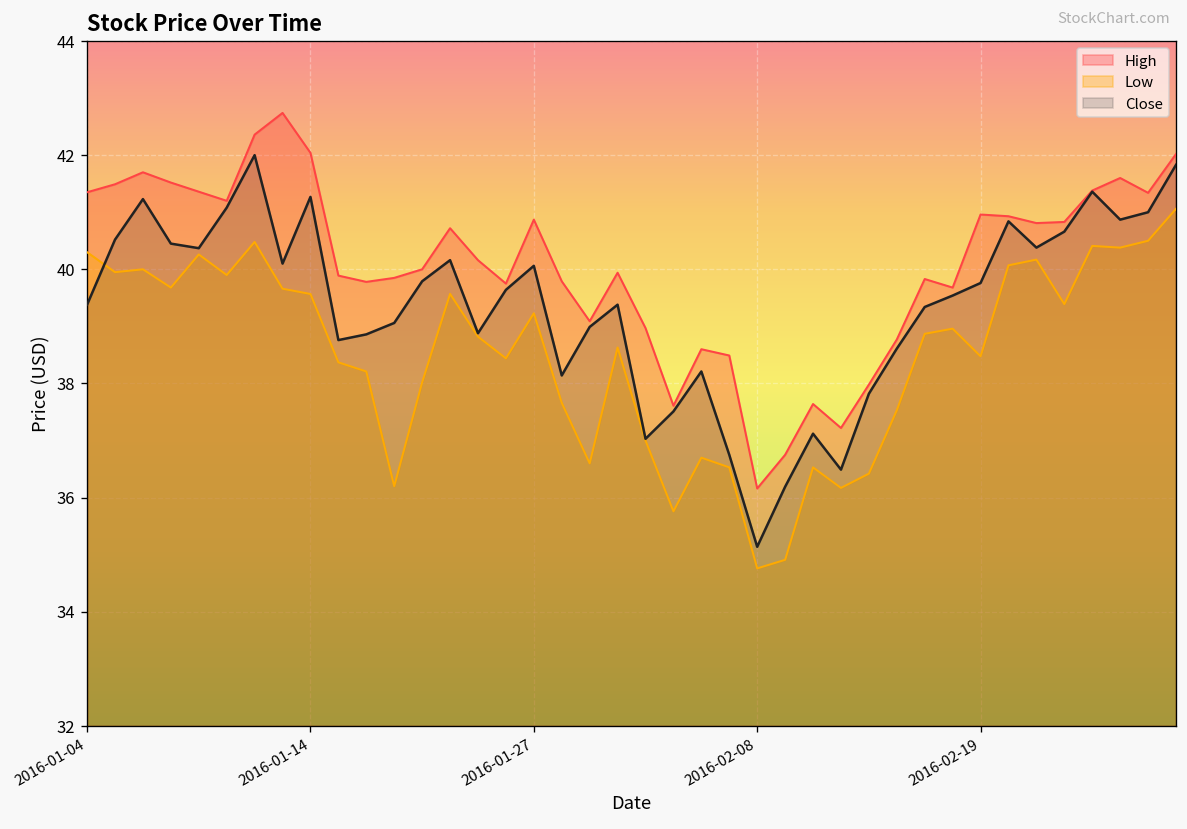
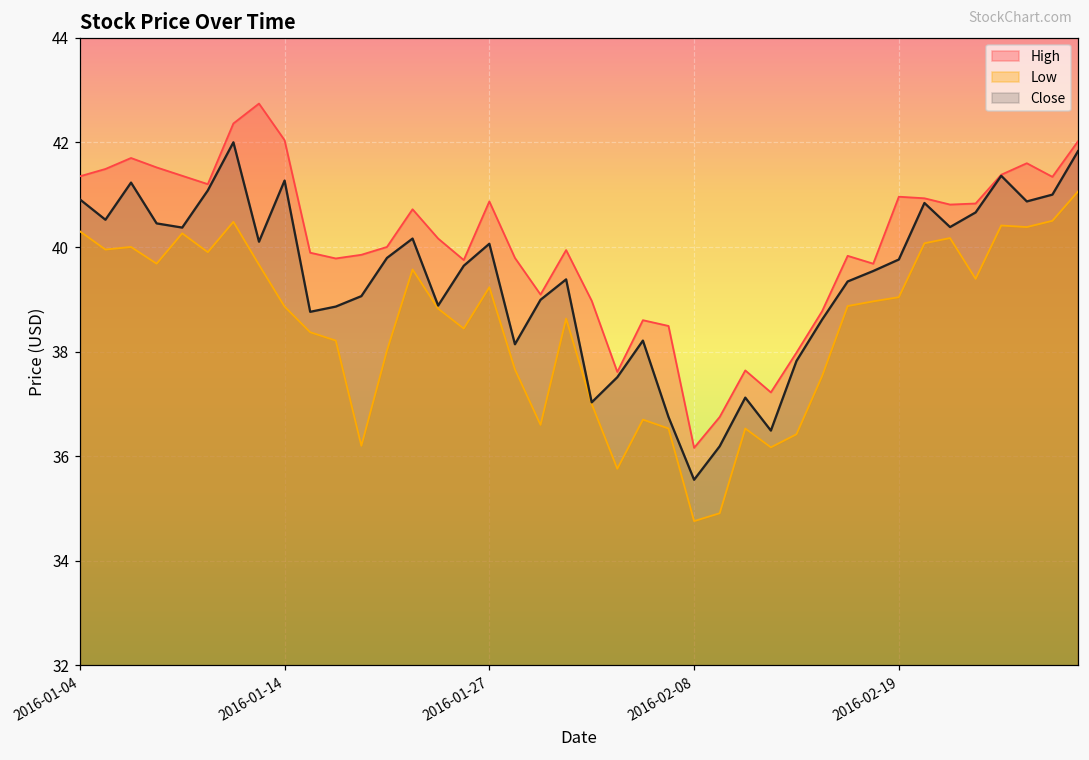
Close, 2016-01-04: 39.4 -> 40.9
Low, 2016-01-14: 39.6 -> 38.9
Close, 2016-02-08: 35.1 -> 35.5
Low, 2016-02-19: 38.5 -> 39.0
